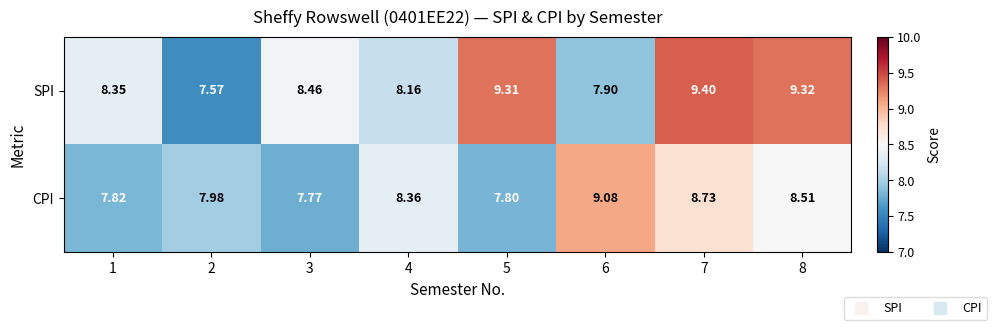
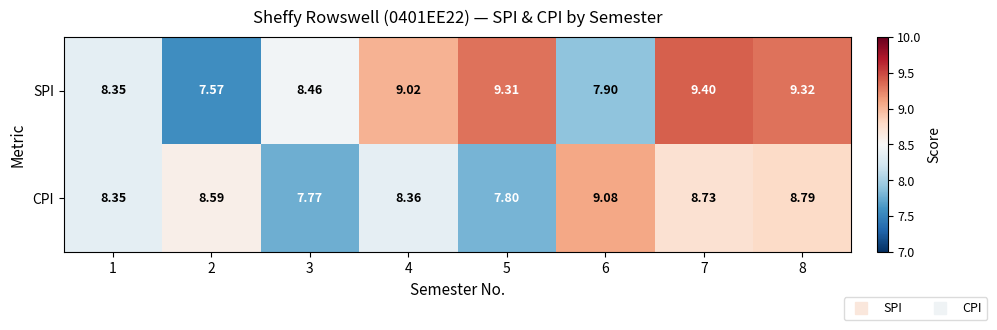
SPI, 4: 8.16 -> 9.02
CPI, 1: 7.82 -> 8.35
CPI, 2: 7.98 -> 8.59
CPI, 8: 8.51 -> 8.79
